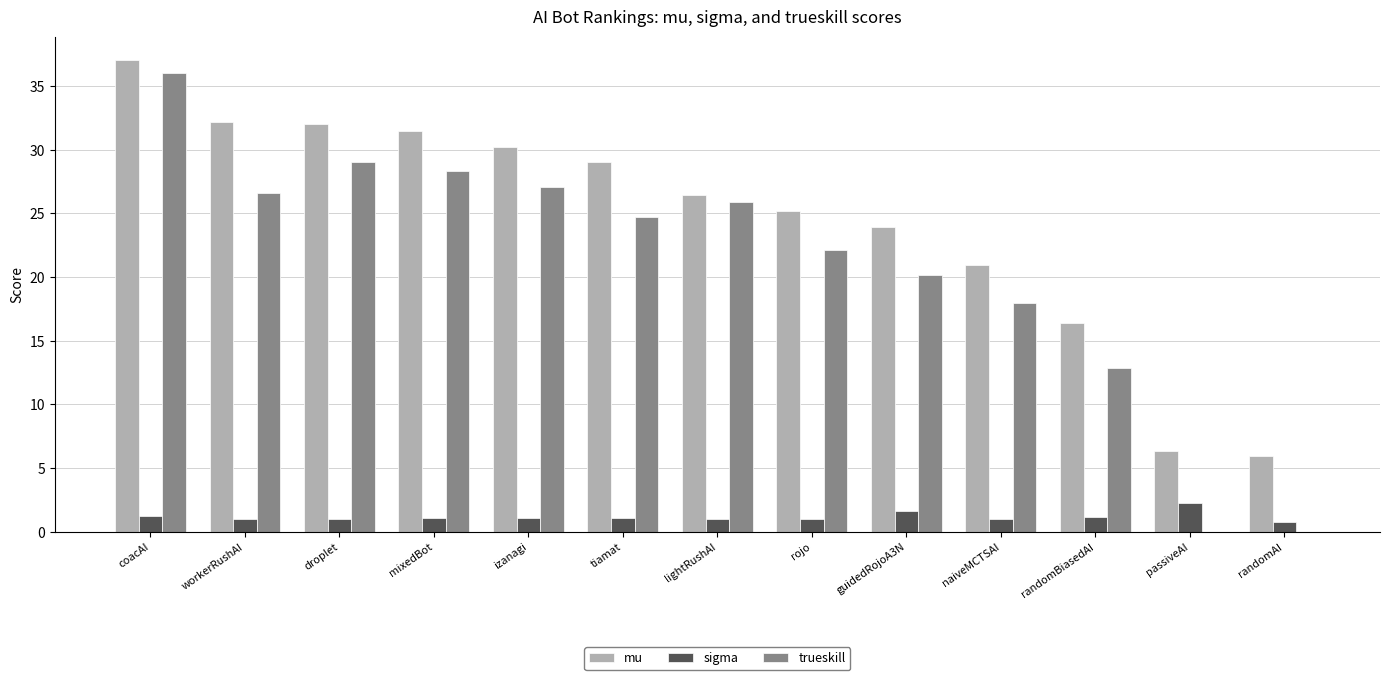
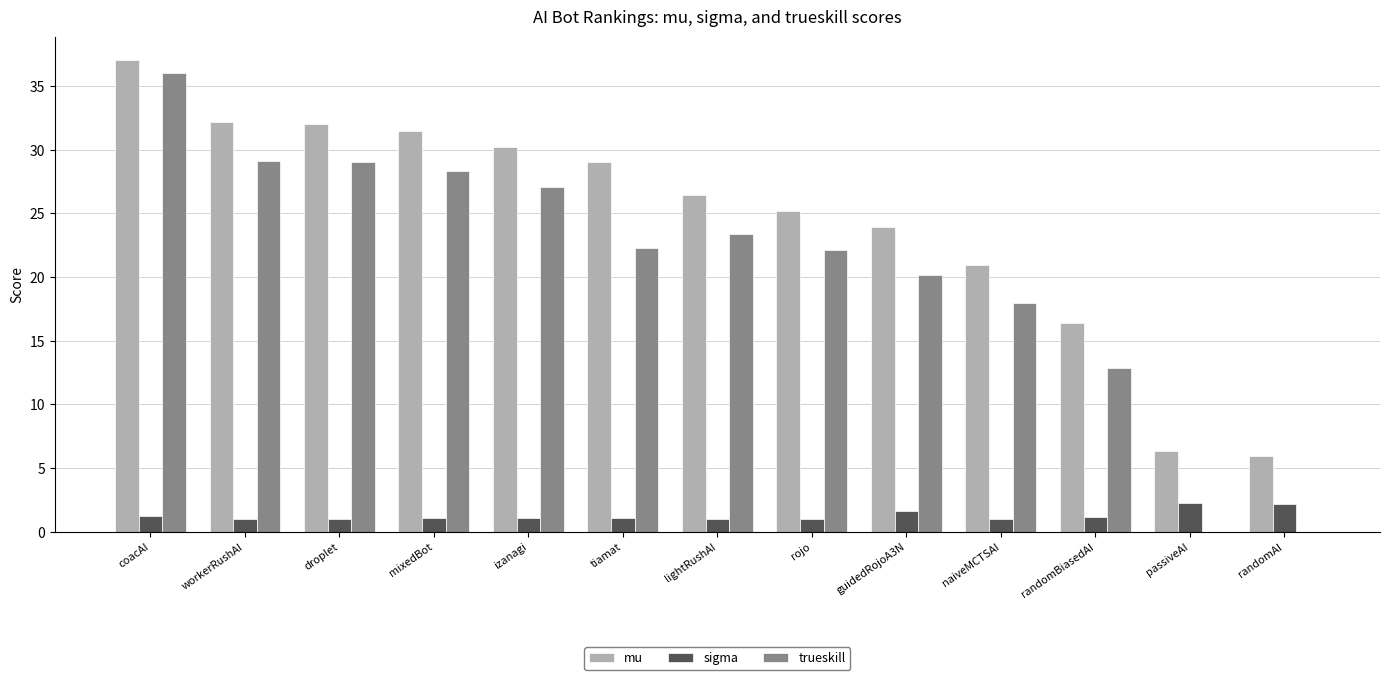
trueskill, workerRushAI: 26.6 -> 29.1
trueskill, tiamat: 24.7 -> 22.3
trueskill, lightRushAI: 25.9 -> 23.4
sigma, randomAI: 0.7 -> 2.2
